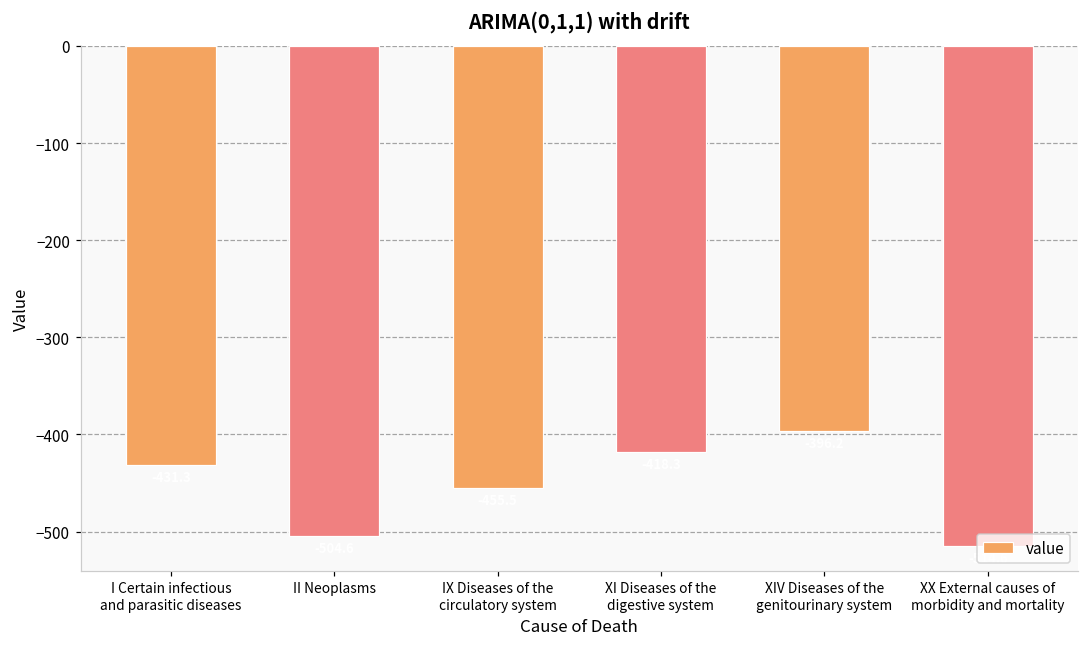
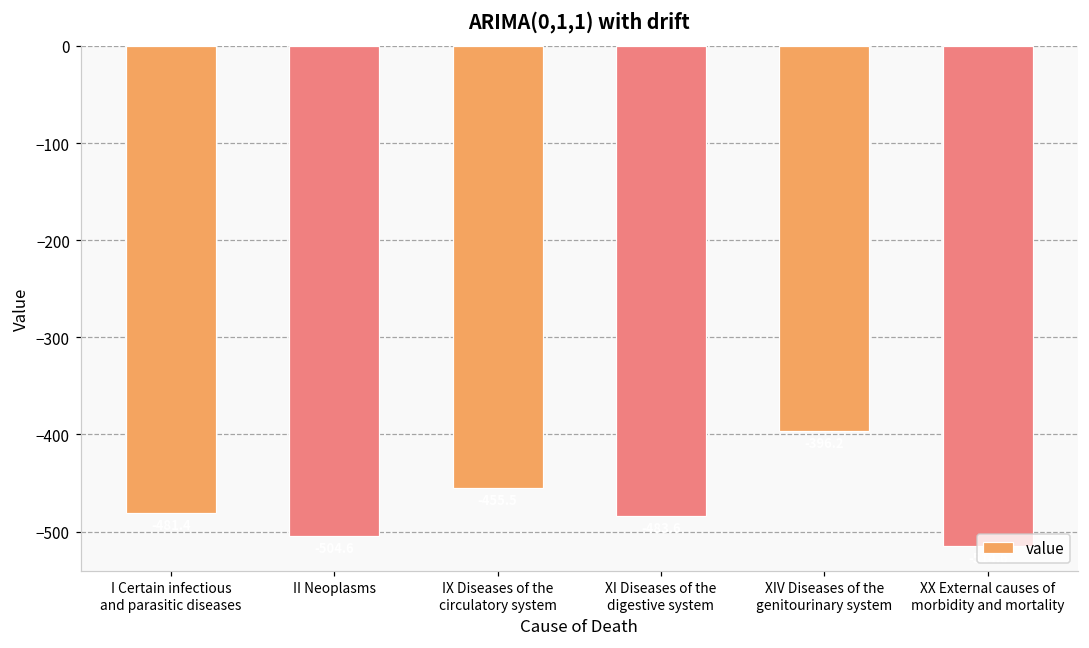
I Certain infectious and parasitic diseases: -430 -> -480
XI Diseases of the digestive system: -420 -> -480
